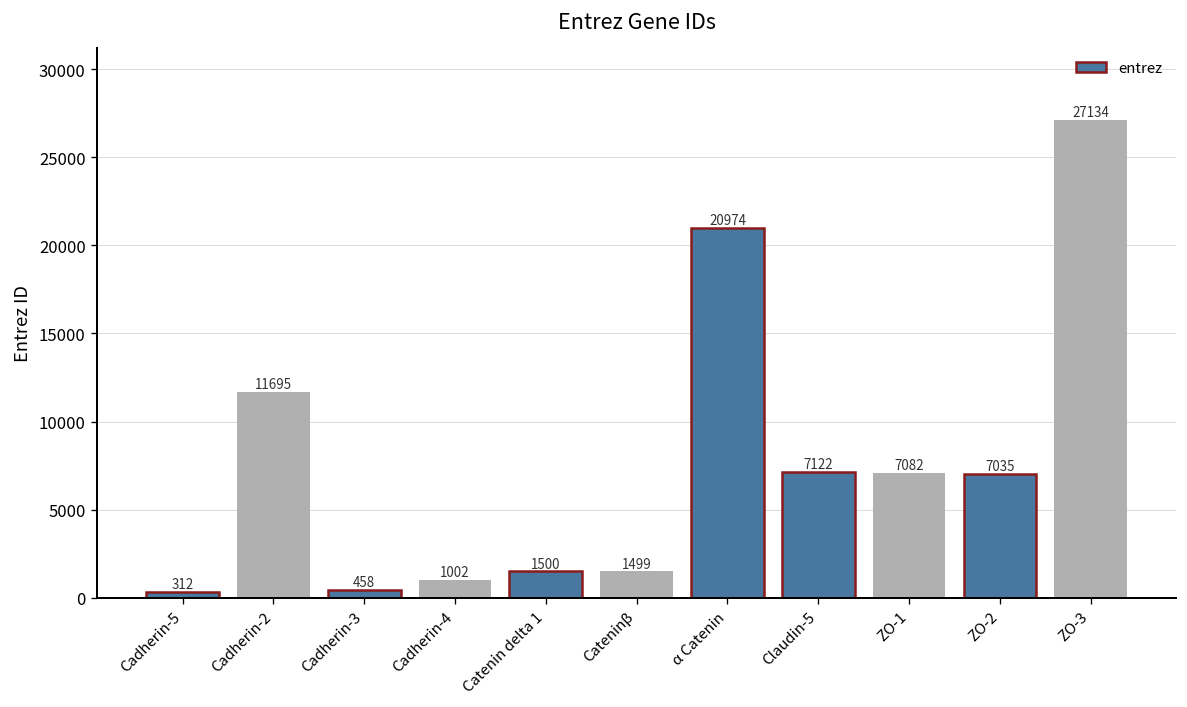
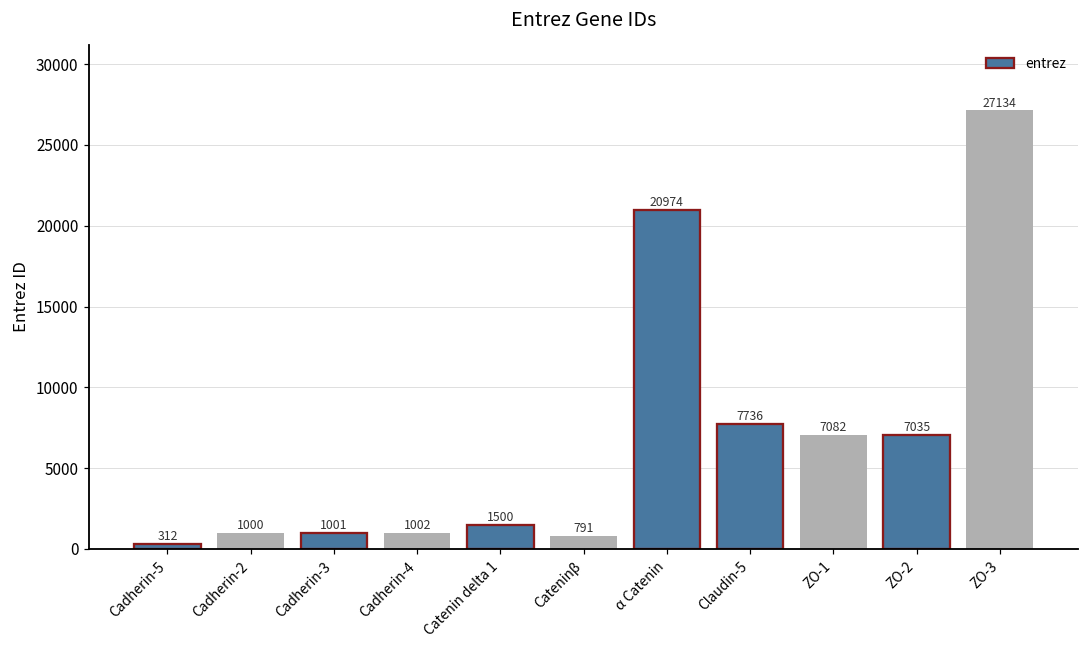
Cadherin-2: 11695 -> 1000
Cadherin-3: 458 -> 1001
Cateninβ: 1499 -> 791
Claudin-5: 7122 -> 7736
